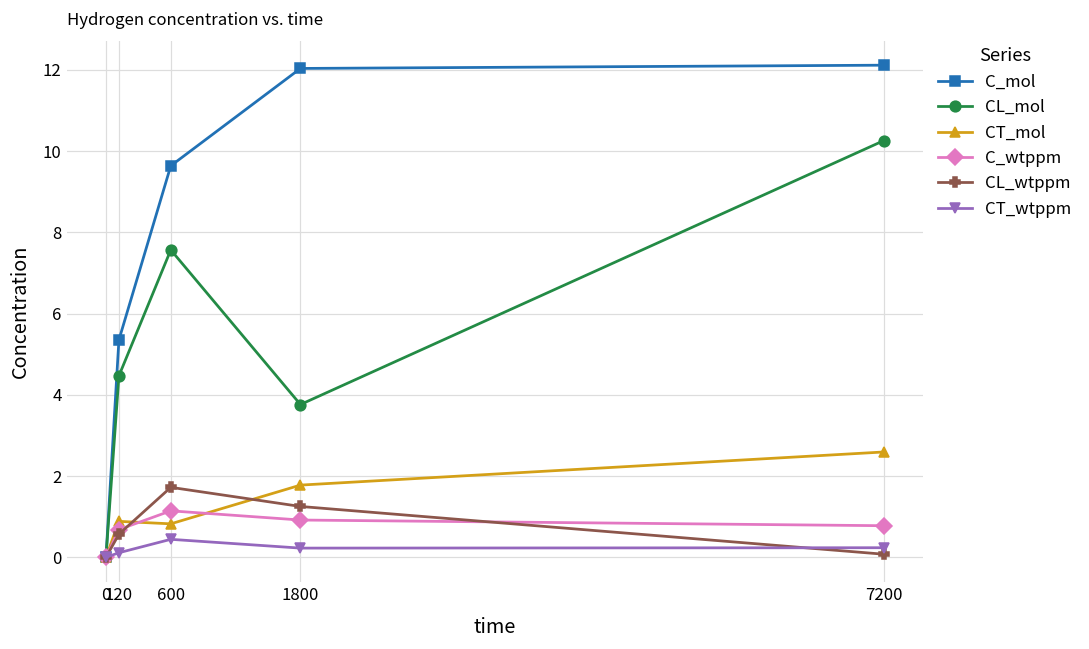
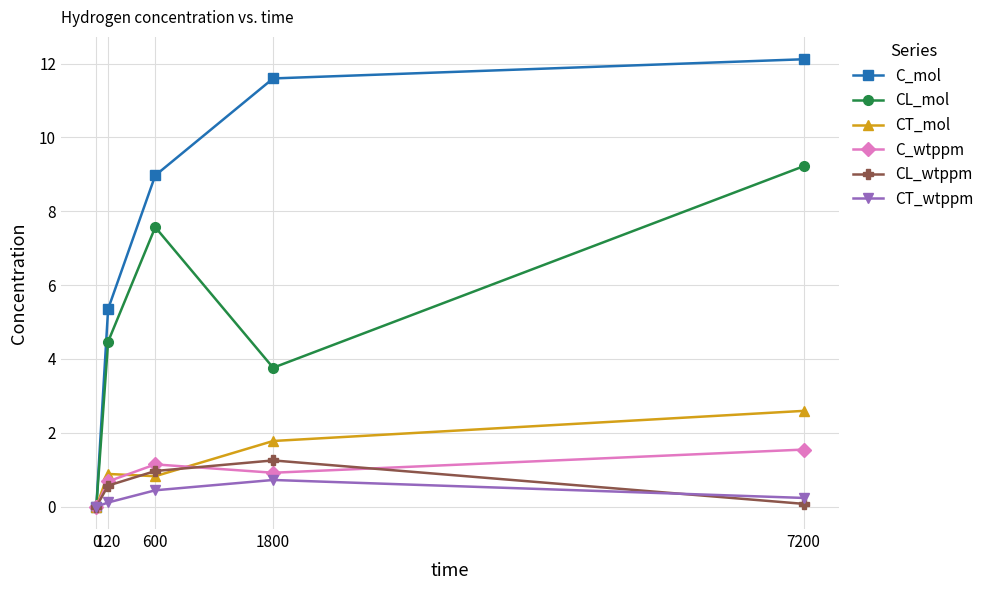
C_mol, 600: 9.6 -> 9.0
CL_wtppm, 600: 1.7 -> 1.0
C_mol, 1800: 12.0 -> 11.6
CT_wtppm, 1800: 0.2 -> 0.7
CL_mol, 7200: 10.3 -> 9.2
C_wtppm, 7200: 0.8 -> 1.5
